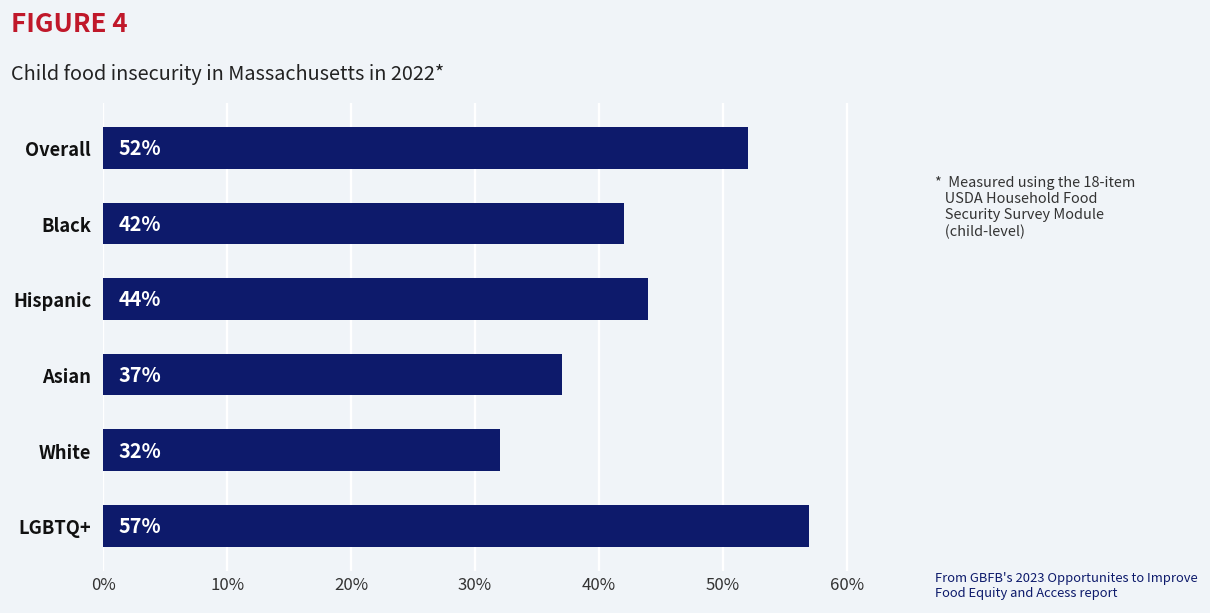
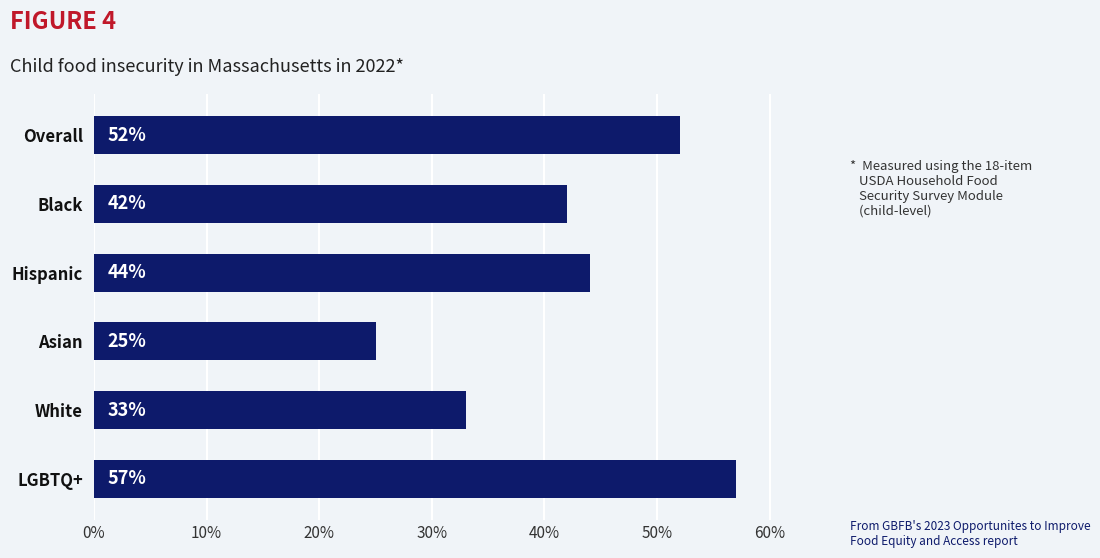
Asian: 37% -> 25%
White: 32% -> 33%
